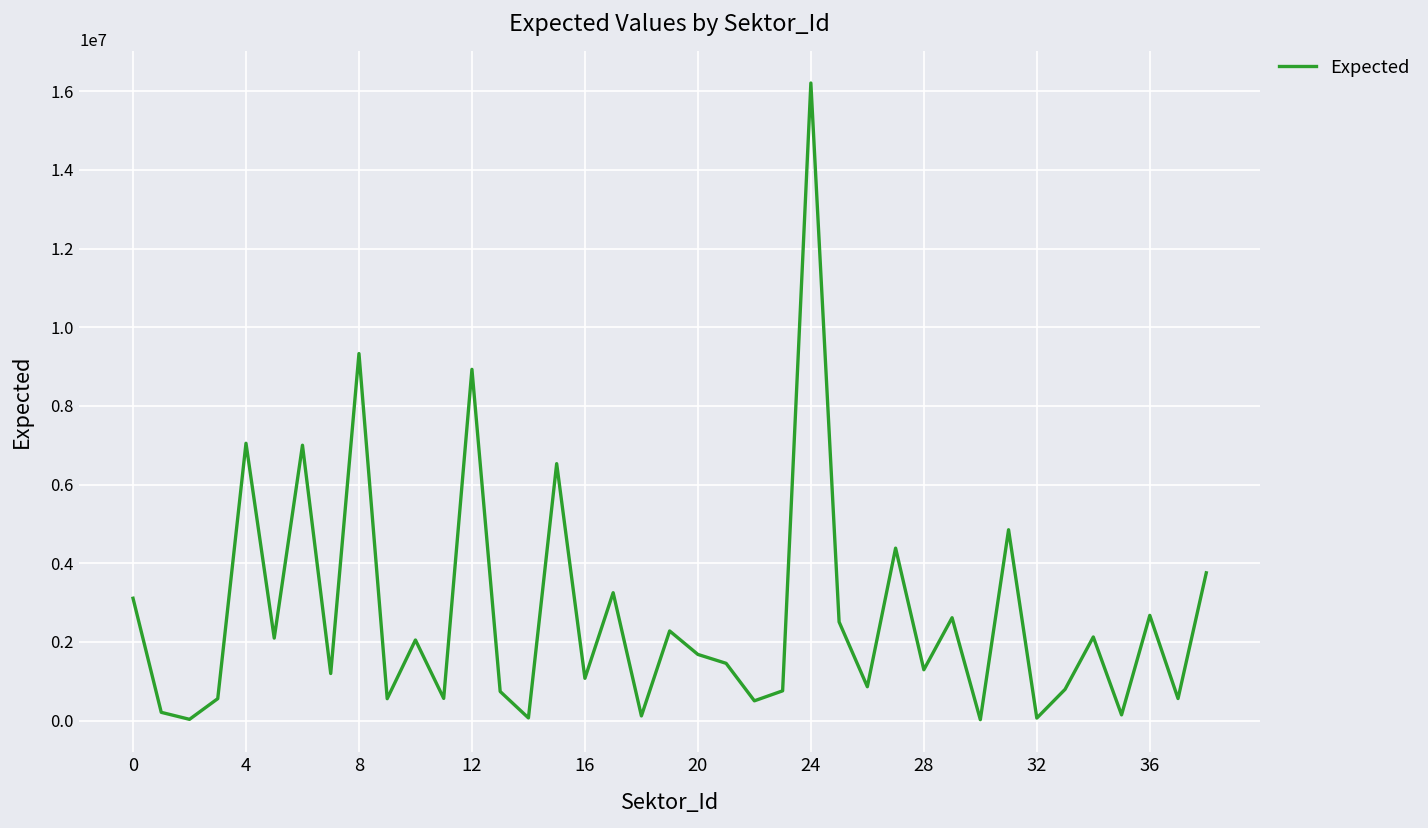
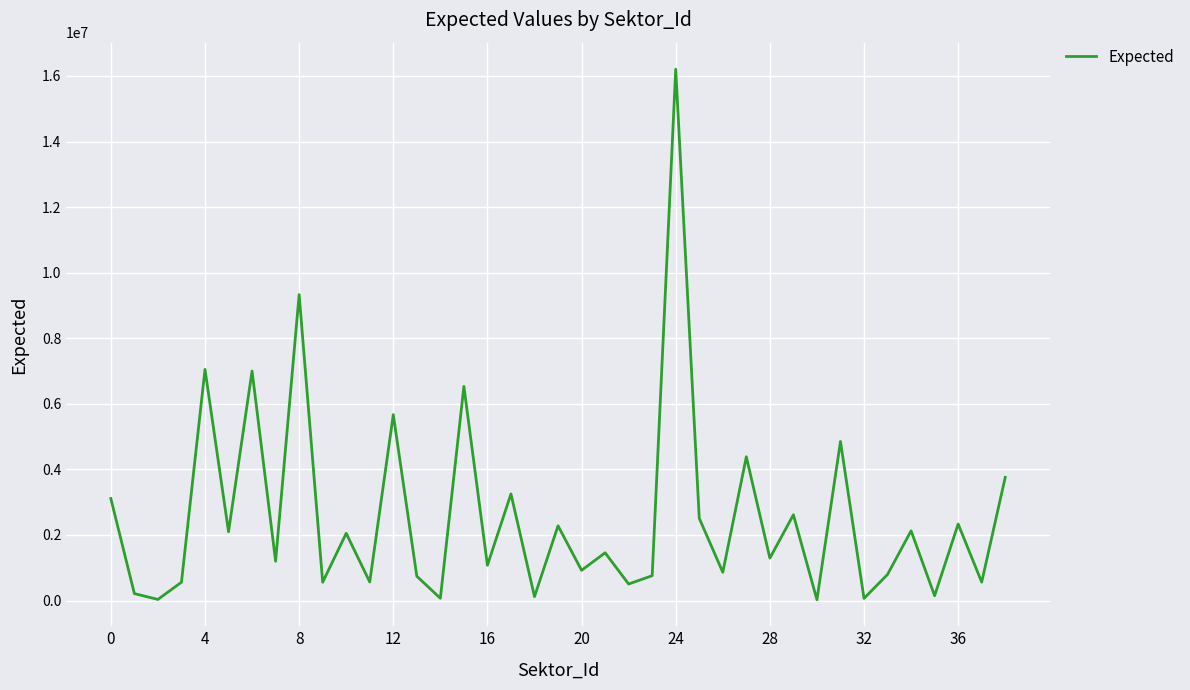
12: 8900000 -> 5700000
20: 1700000 -> 900000
36: 2700000 -> 2300000
